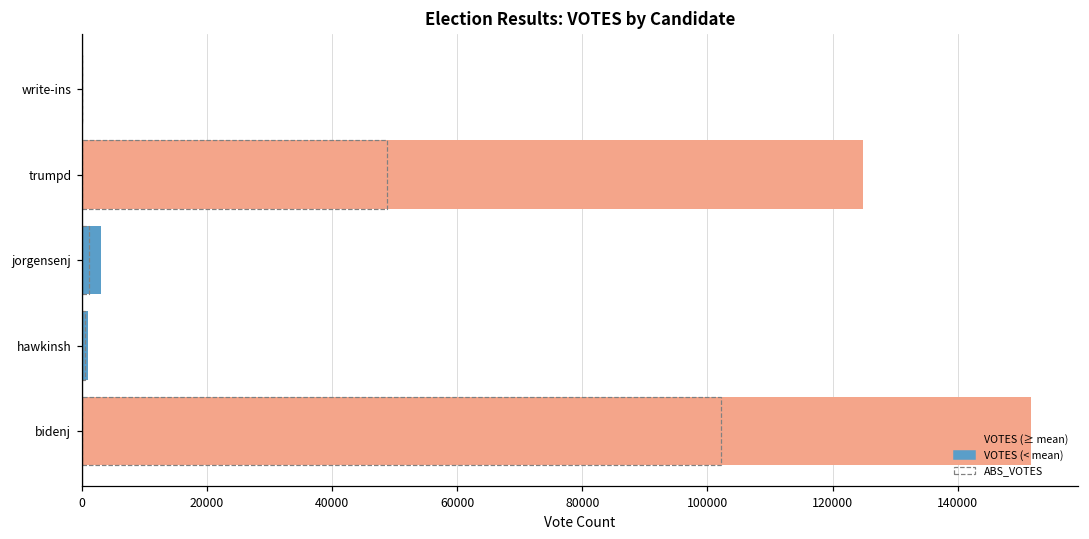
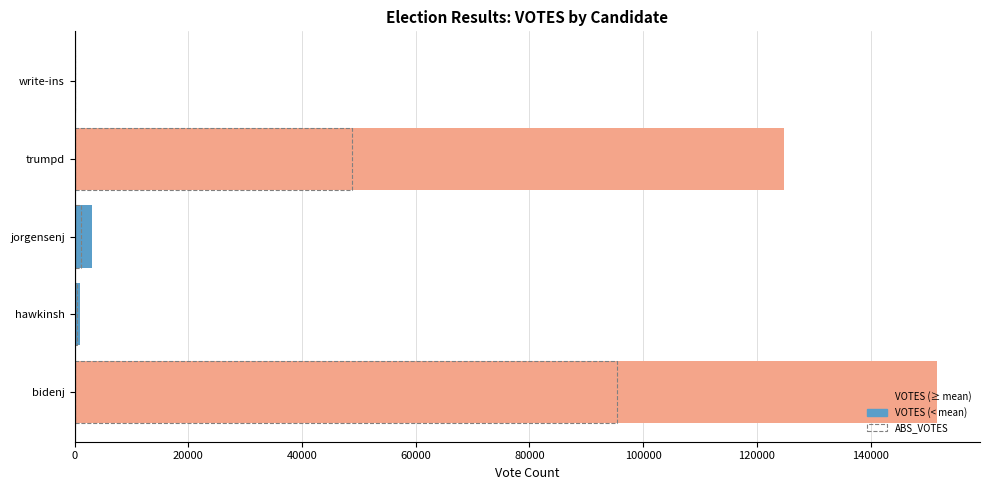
ABS_VOTES, bidenj: 102000 -> 95000
